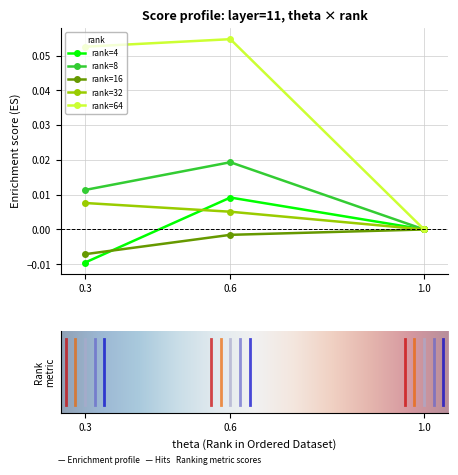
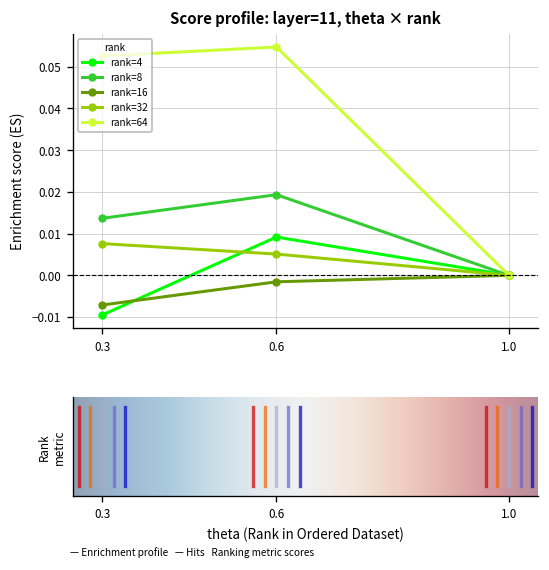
rank=8, 0.3: 0.011 -> 0.014
